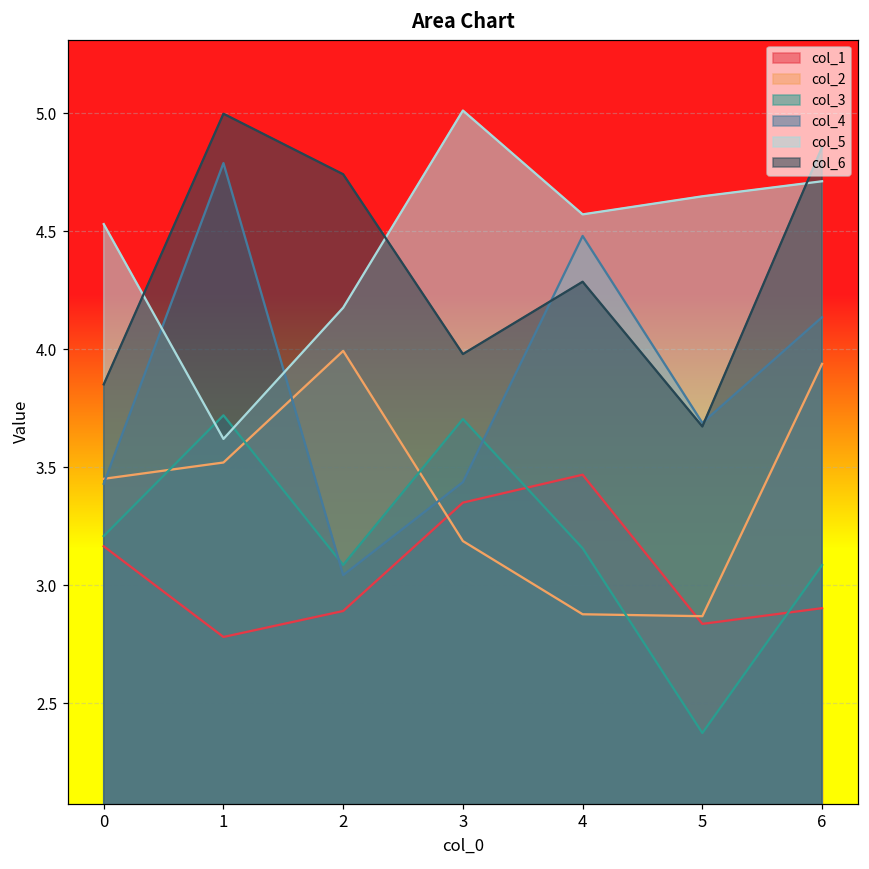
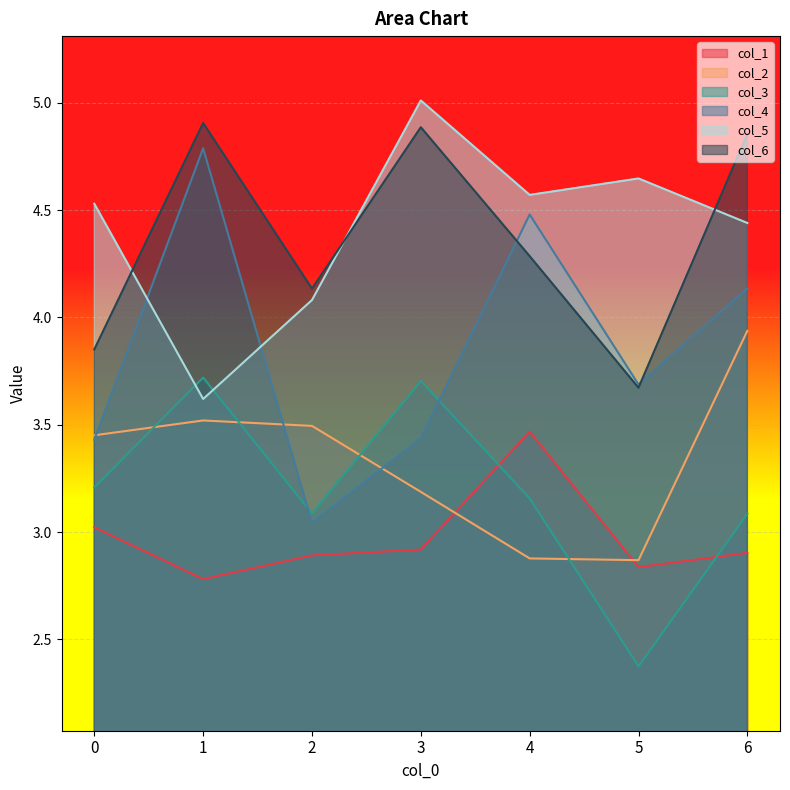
col_1, 0: 3.17 -> 3.02
col_6, 1: 5.00 -> 4.91
col_2, 2: 3.99 -> 3.49
col_5, 2: 4.18 -> 4.08
col_6, 2: 4.74 -> 4.13
col_1, 3: 3.35 -> 2.92
col_6, 3: 3.98 -> 4.89
col_5, 6: 4.71 -> 4.44
